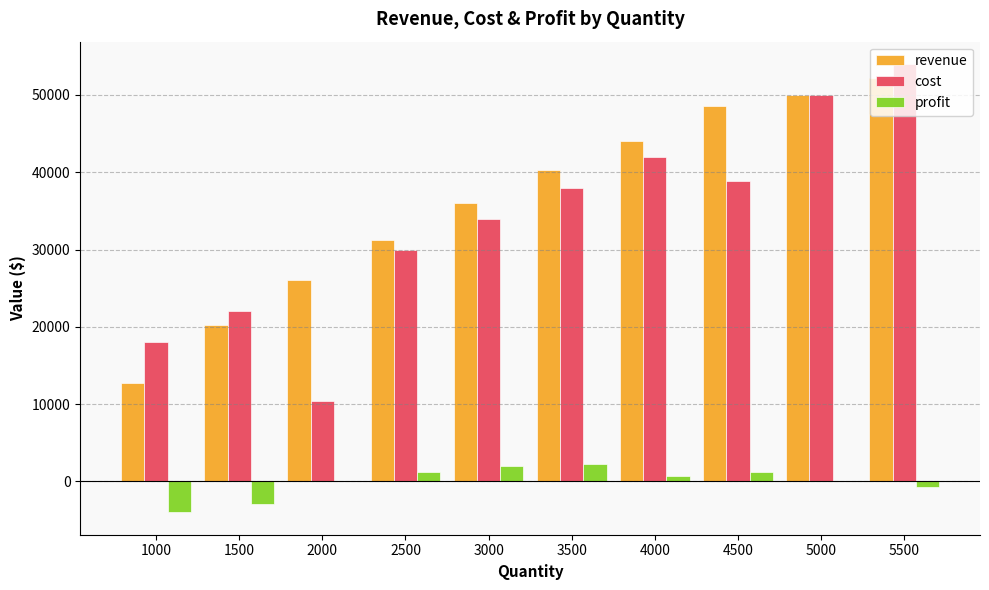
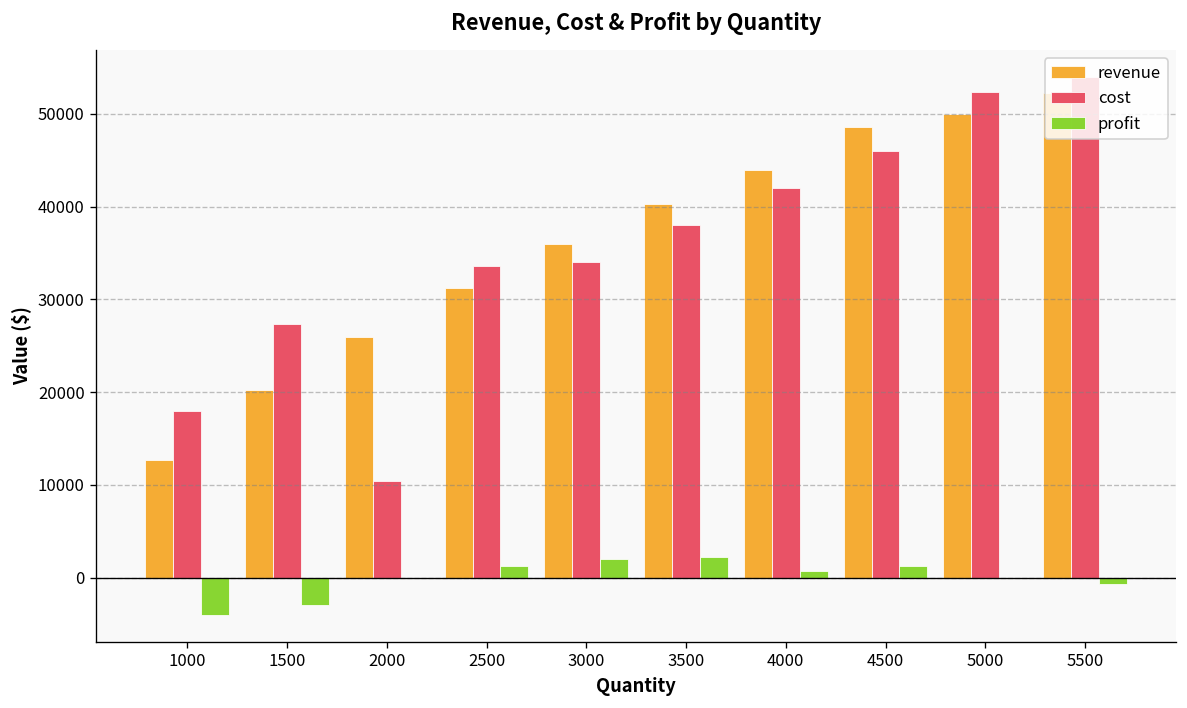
cost, 1500: 22000 -> 27000
cost, 2500: 30000 -> 34000
cost, 4500: 39000 -> 46000
cost, 5000: 50000 -> 52000
